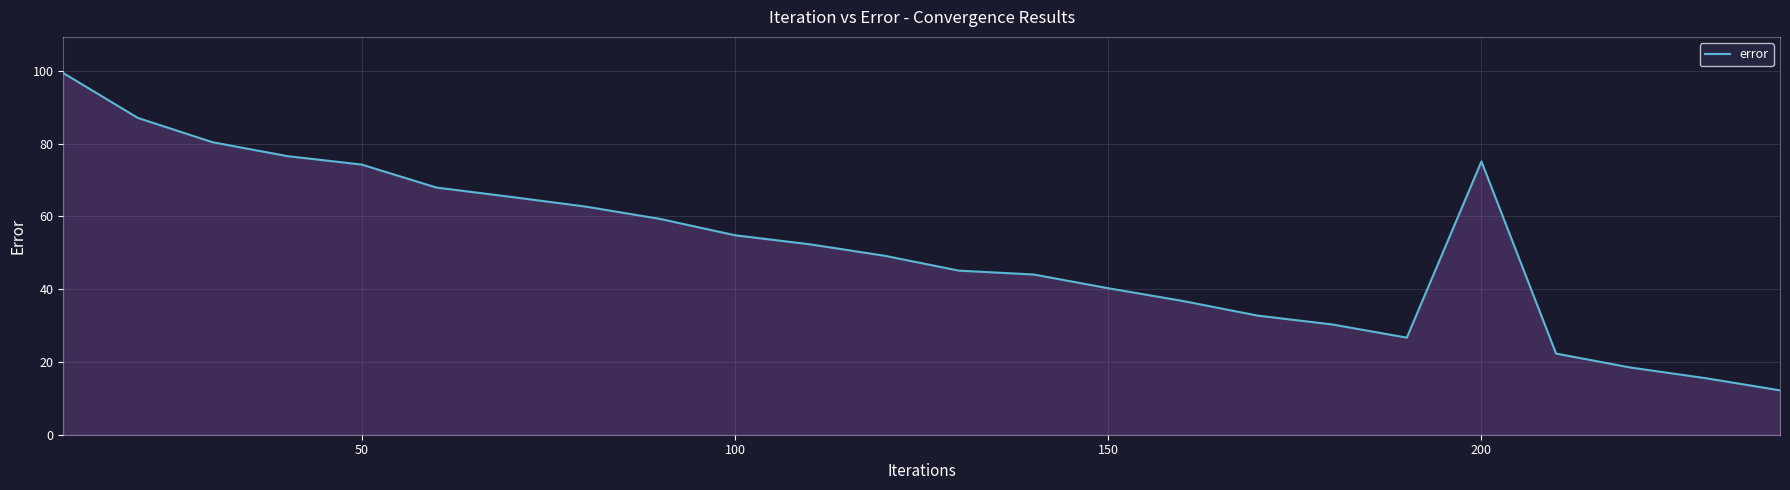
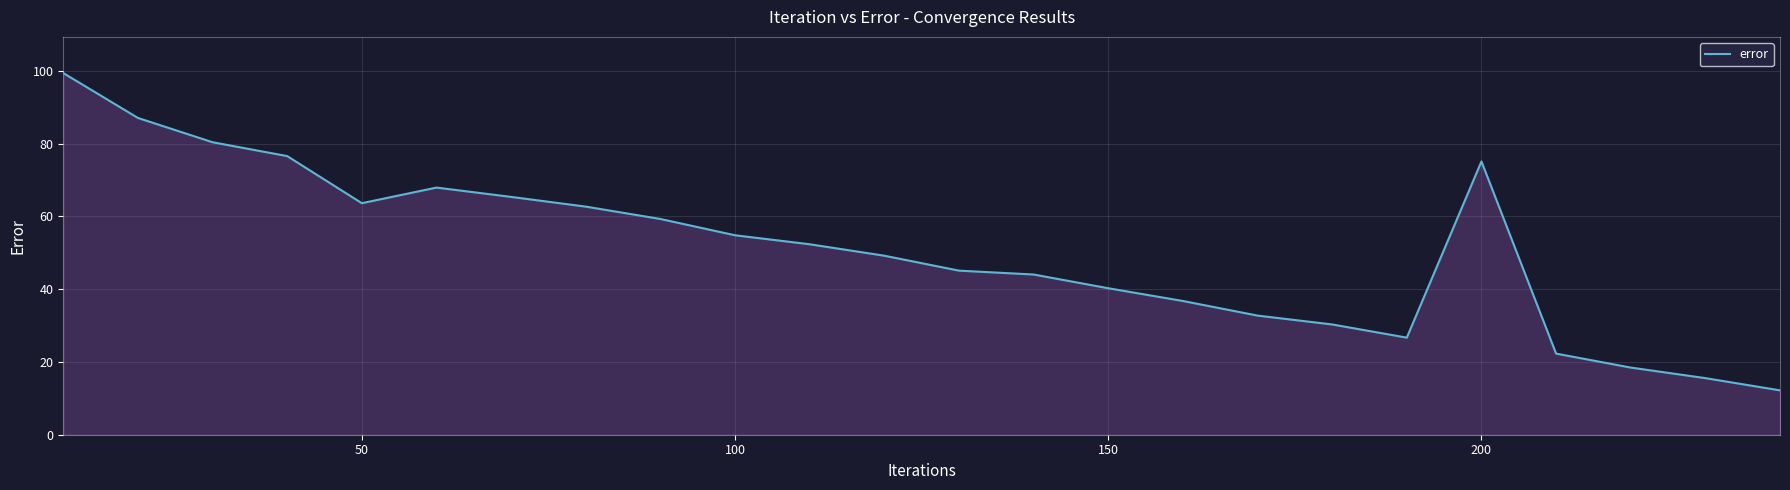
50: 74 -> 64
